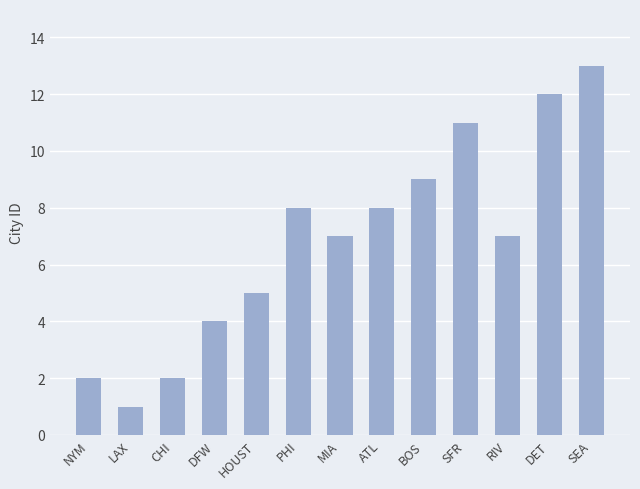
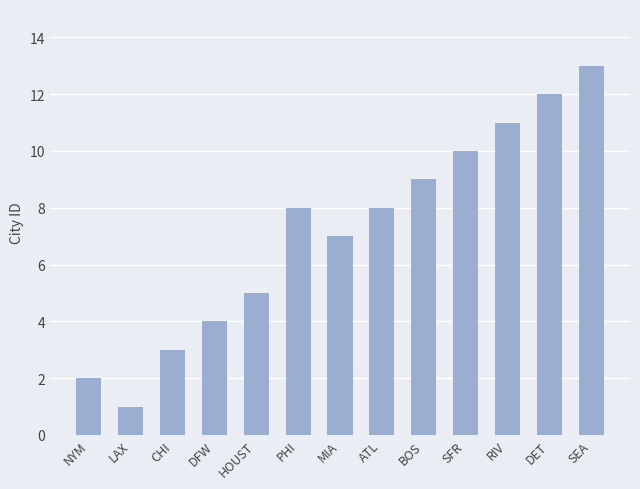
CHI: 2 -> 3
SFR: 11 -> 10
RIV: 7 -> 11
